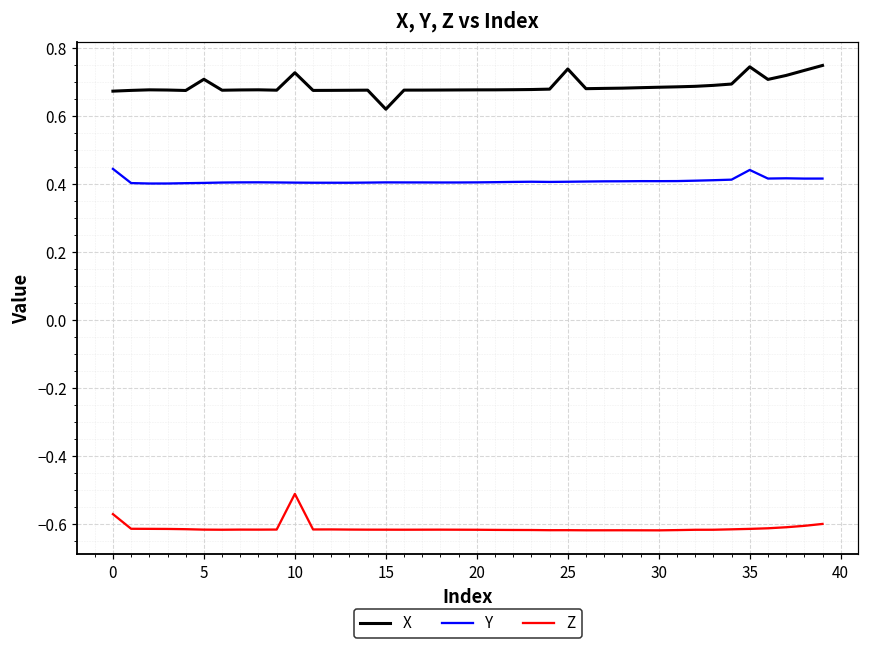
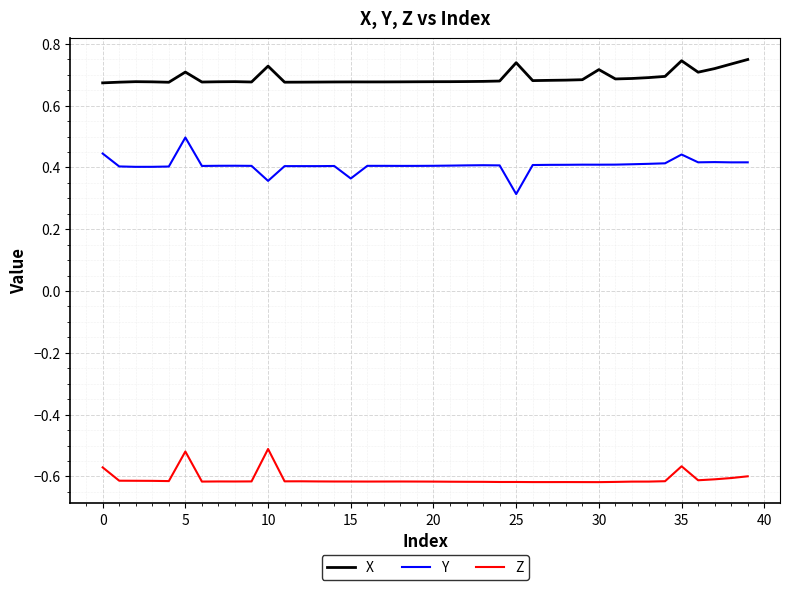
Y, 5: 0.40 -> 0.50
Z, 5: -0.62 -> -0.52
Y, 10: 0.40 -> 0.36
X, 15: 0.62 -> 0.68
Y, 15: 0.41 -> 0.36
Y, 25: 0.41 -> 0.31
X, 30: 0.69 -> 0.72
Z, 35: -0.61 -> -0.57
